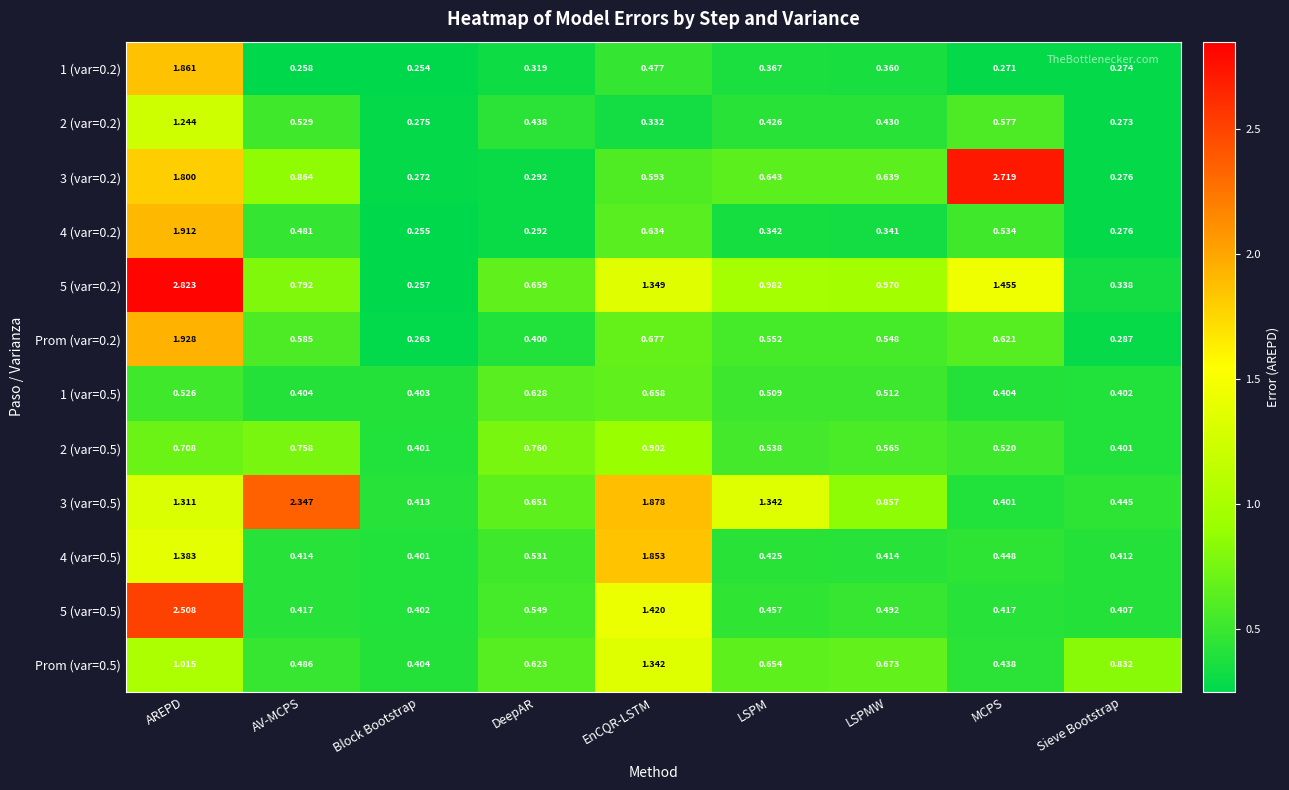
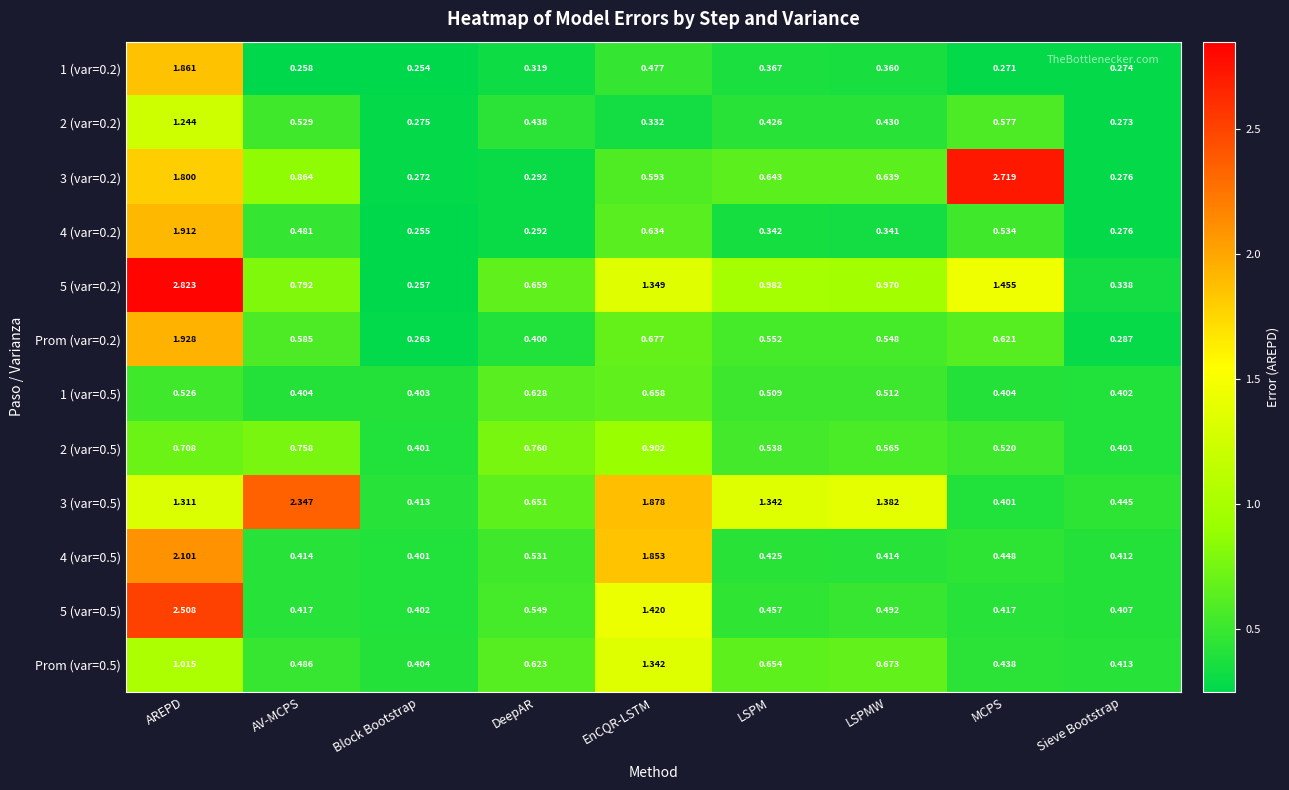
3 (var=0.5), LSPMW: 0.857 -> 1.382
4 (var=0.5), AREPD: 1.383 -> 2.101
Prom (var=0.5), Sieve Bootstrap: 0.832 -> 0.413
